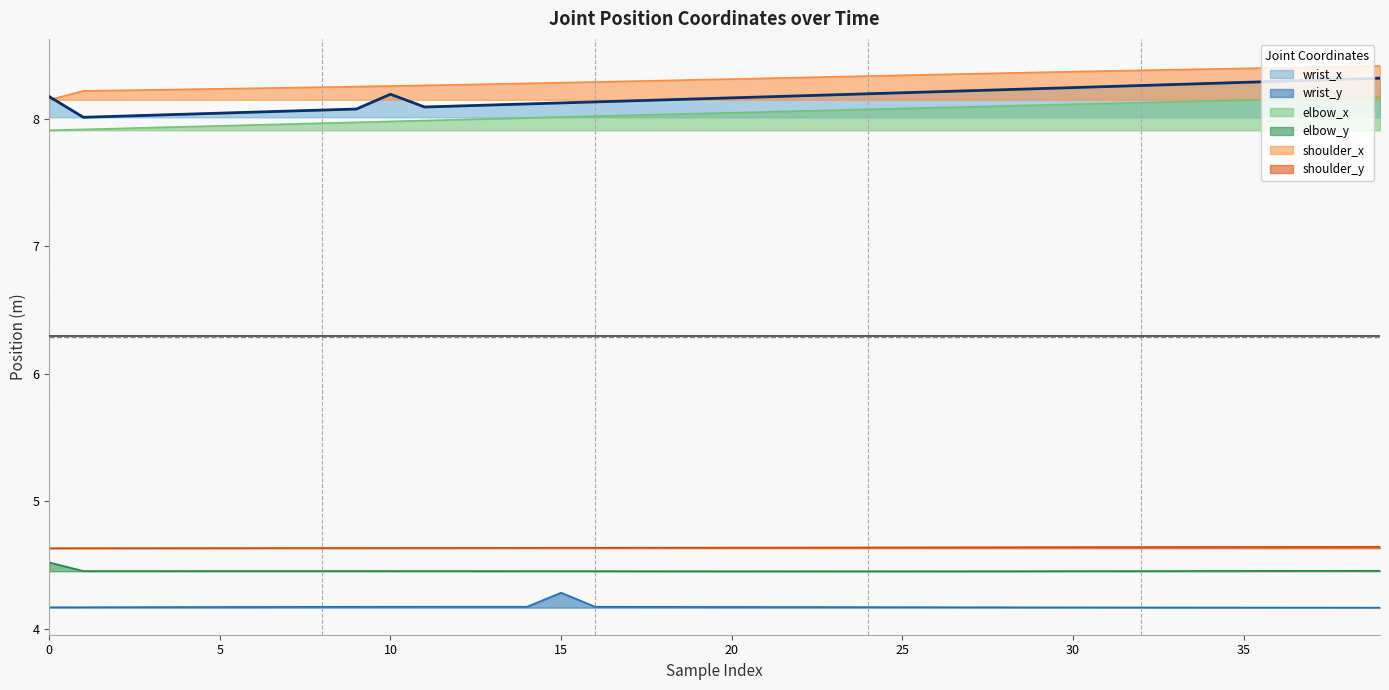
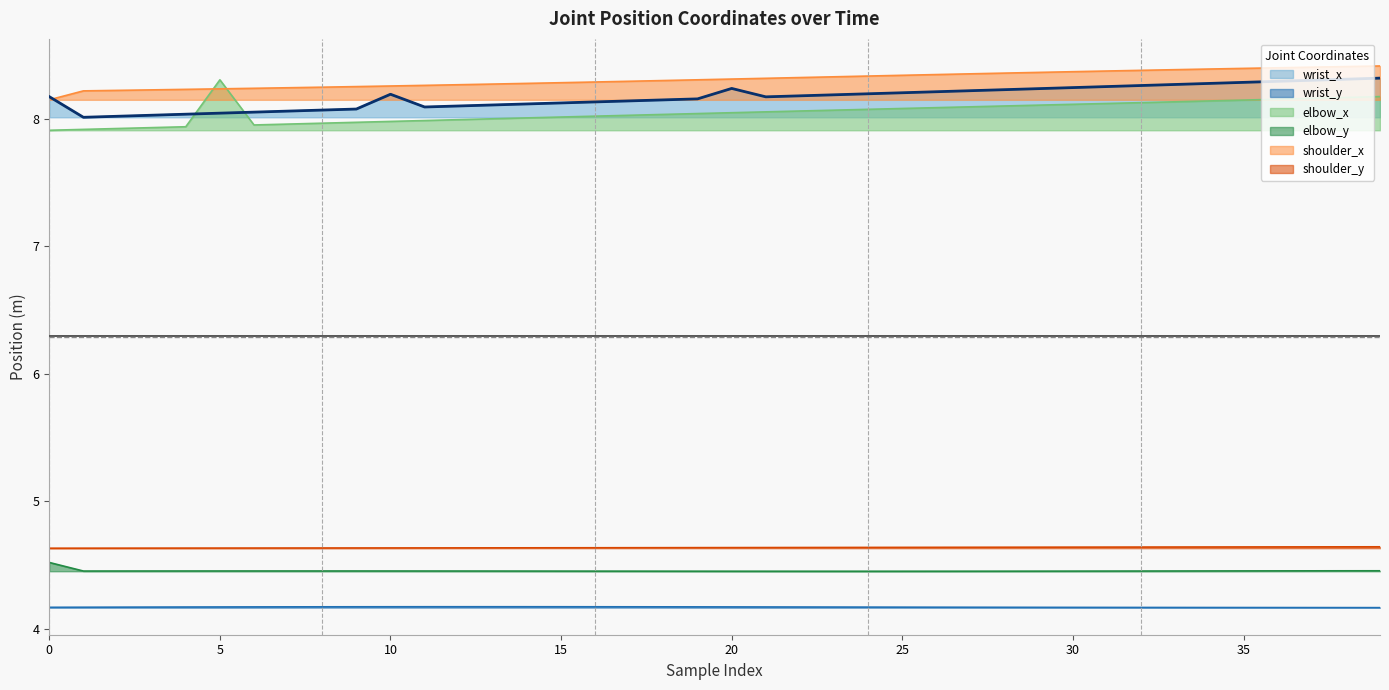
elbow_x, 5: 7.94 -> 8.30
wrist_y, 15: 4.28 -> 4.17
wrist_x, 20: 8.16 -> 8.24
